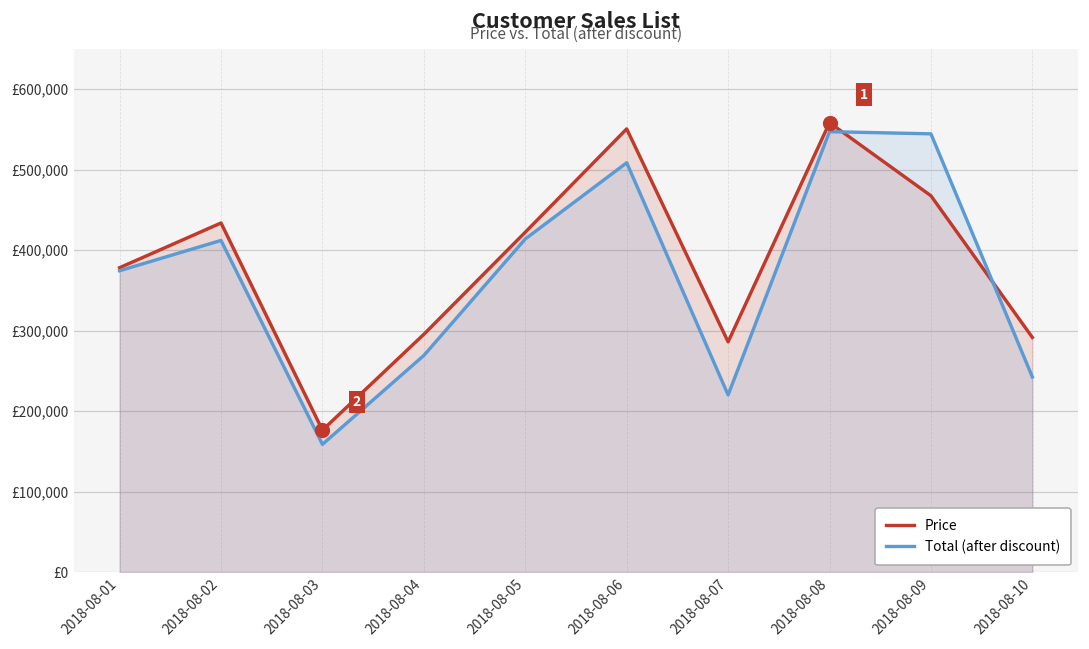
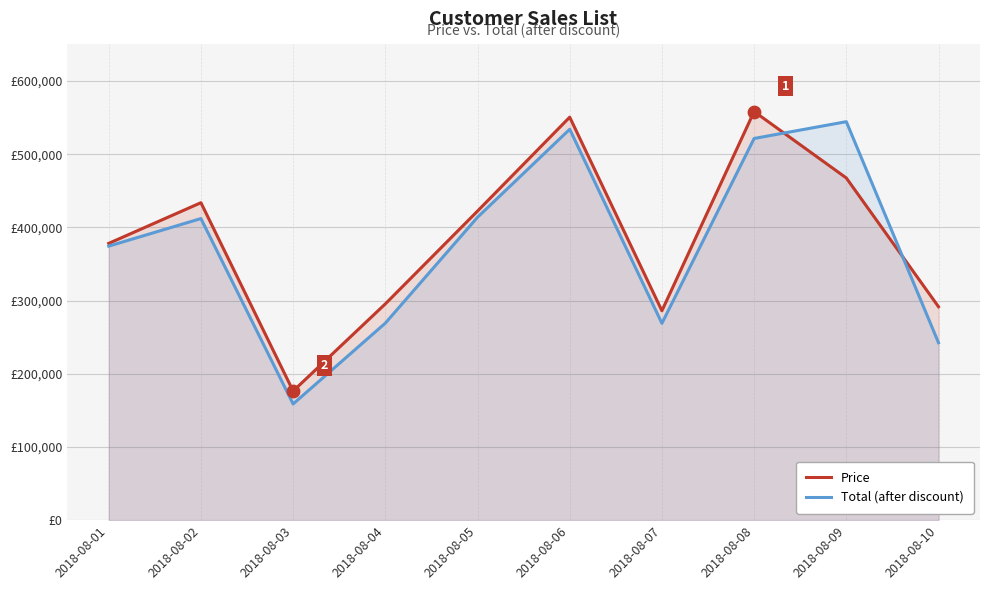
Total (after discount), 2018-08-06: £510,000 -> £530,000
Total (after discount), 2018-08-07: £220,000 -> £270,000
Total (after discount), 2018-08-08: £550,000 -> £520,000
